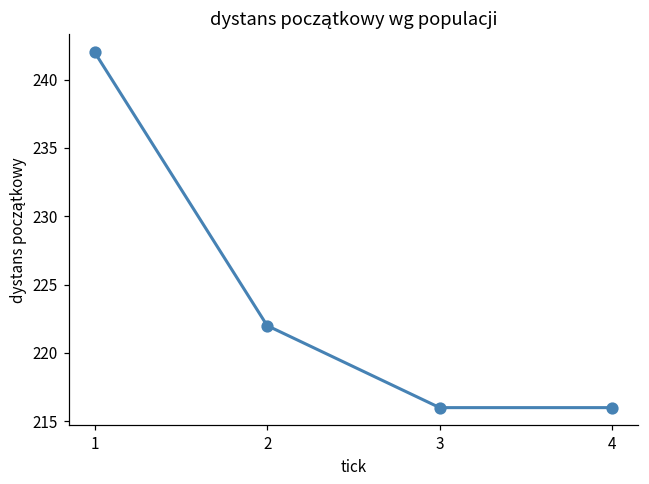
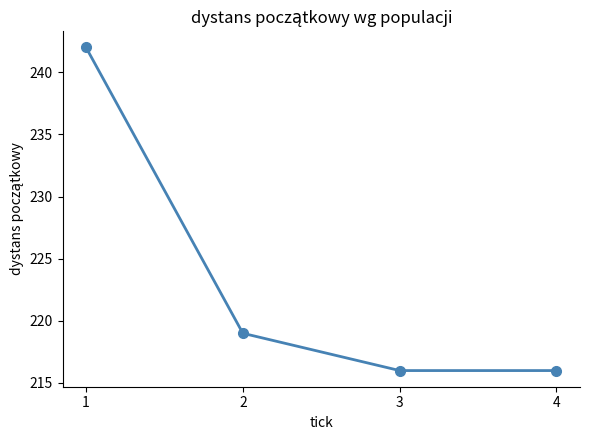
2: 222 -> 219
